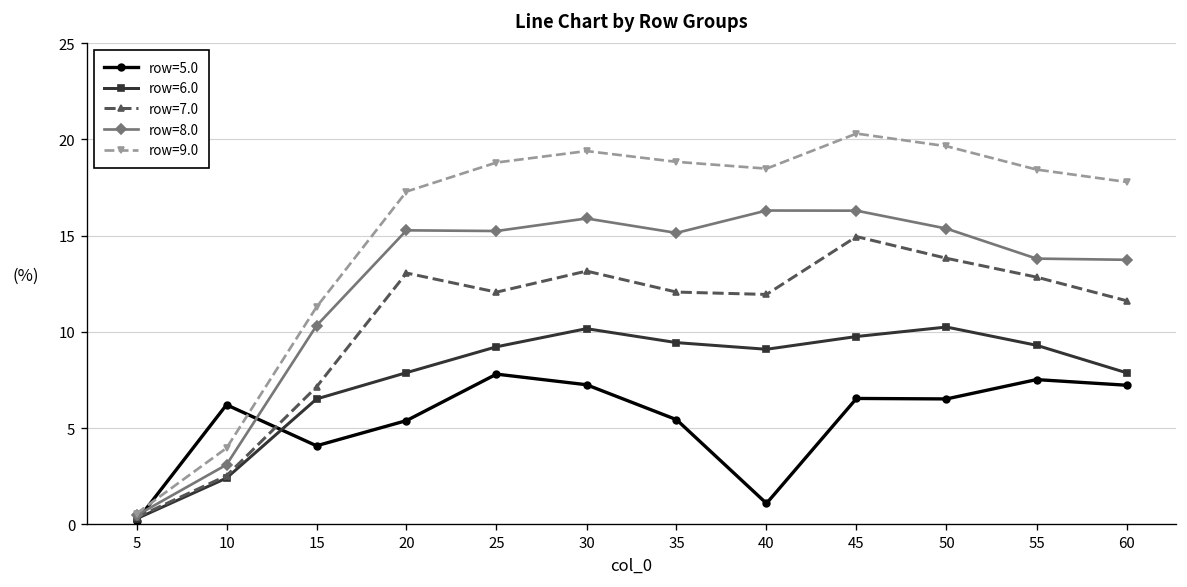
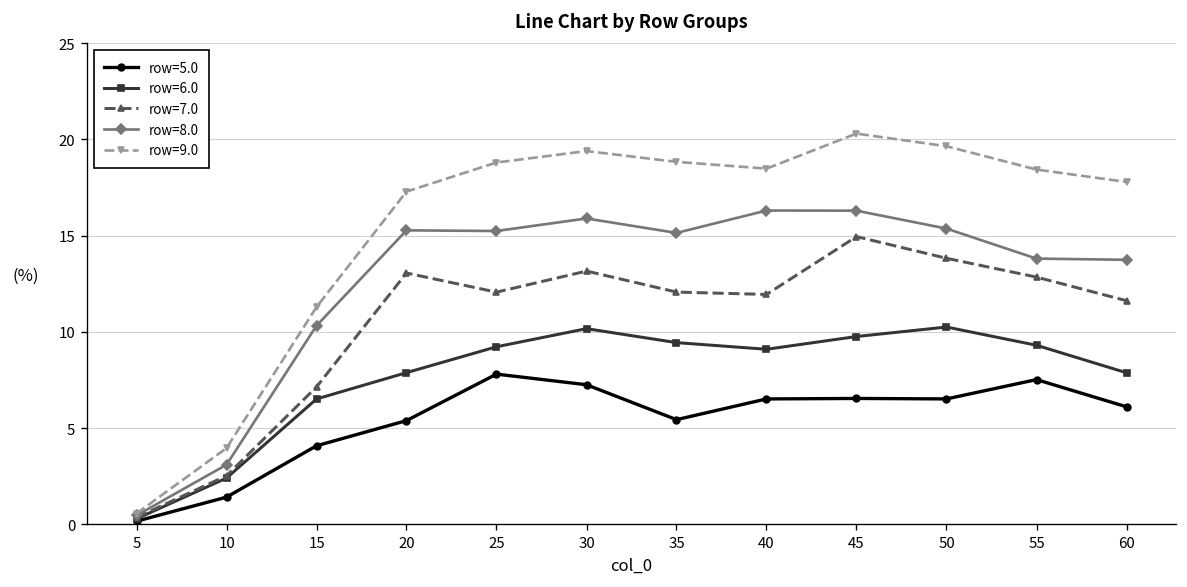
row=5.0, 10: 6.2 -> 1.4
row=5.0, 40: 1.1 -> 6.5
row=5.0, 60: 7.2 -> 6.1
